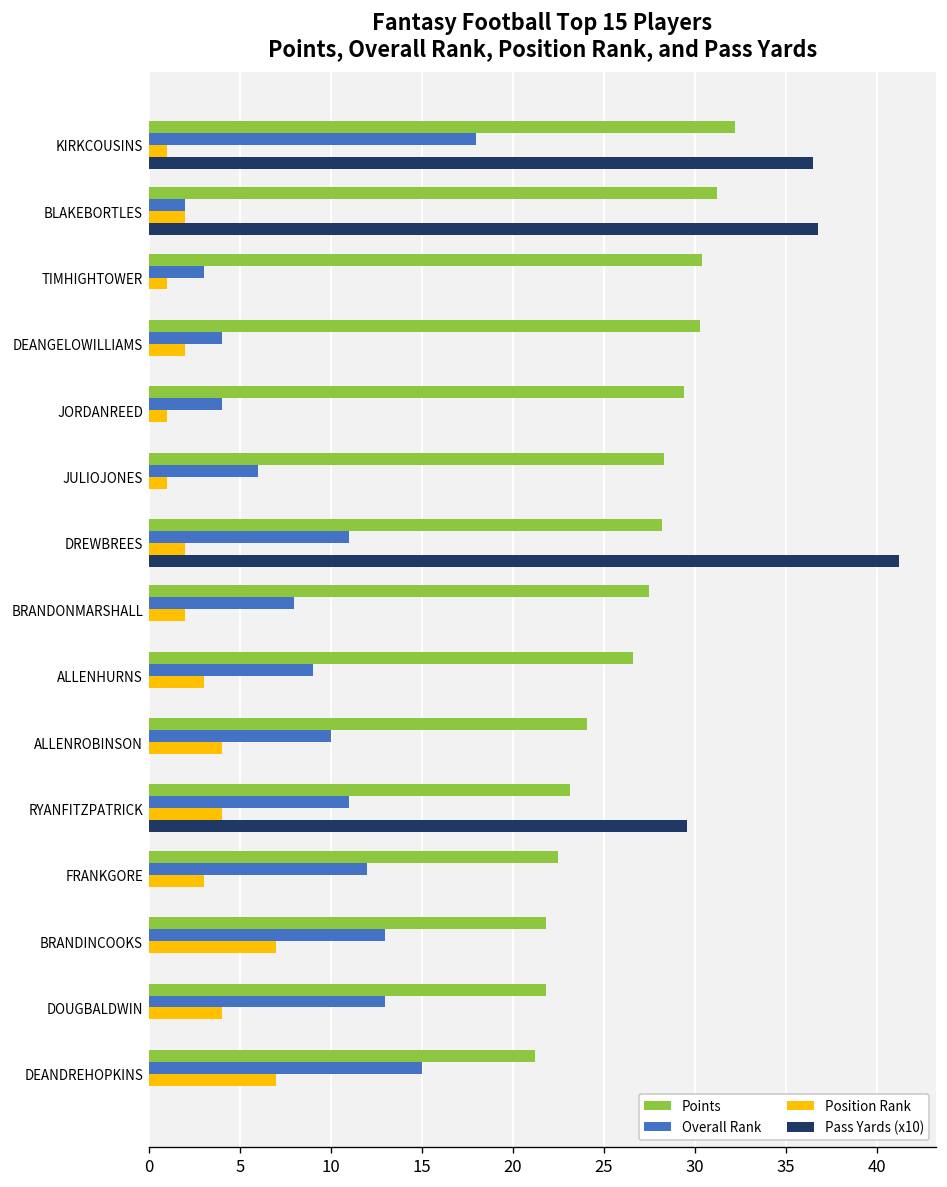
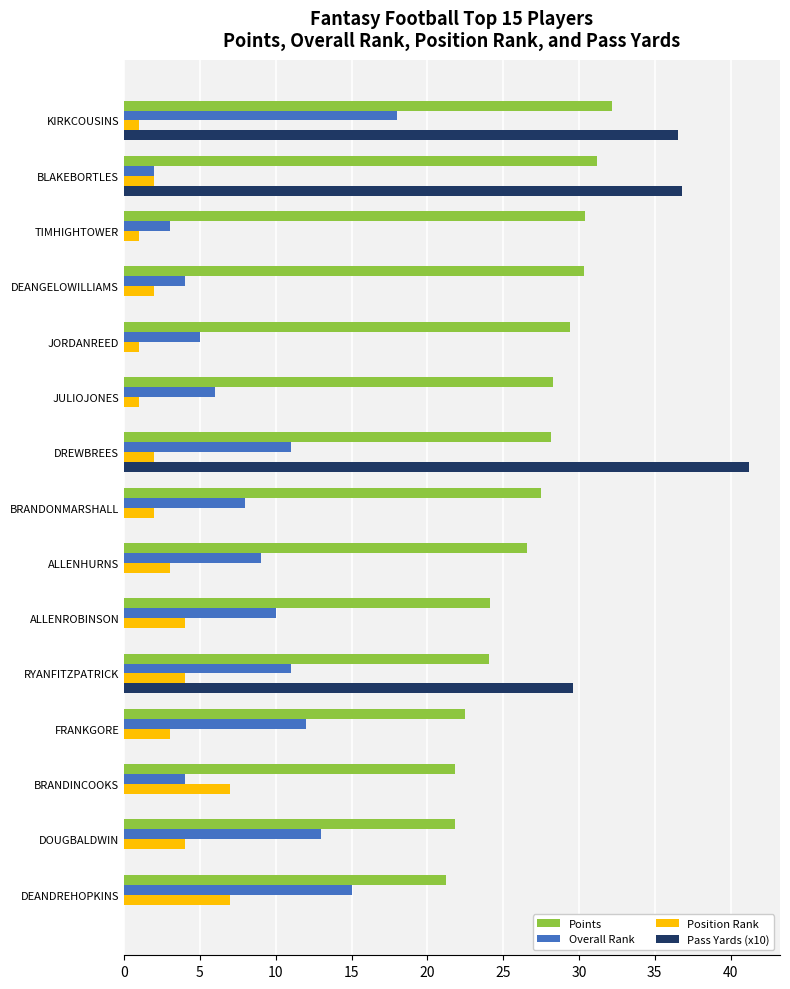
Overall Rank, JORDANREED: 4 -> 5
Points, RYANFITZPATRICK: 23.1 -> 24.0
Overall Rank, BRANDINCOOKS: 13 -> 4
